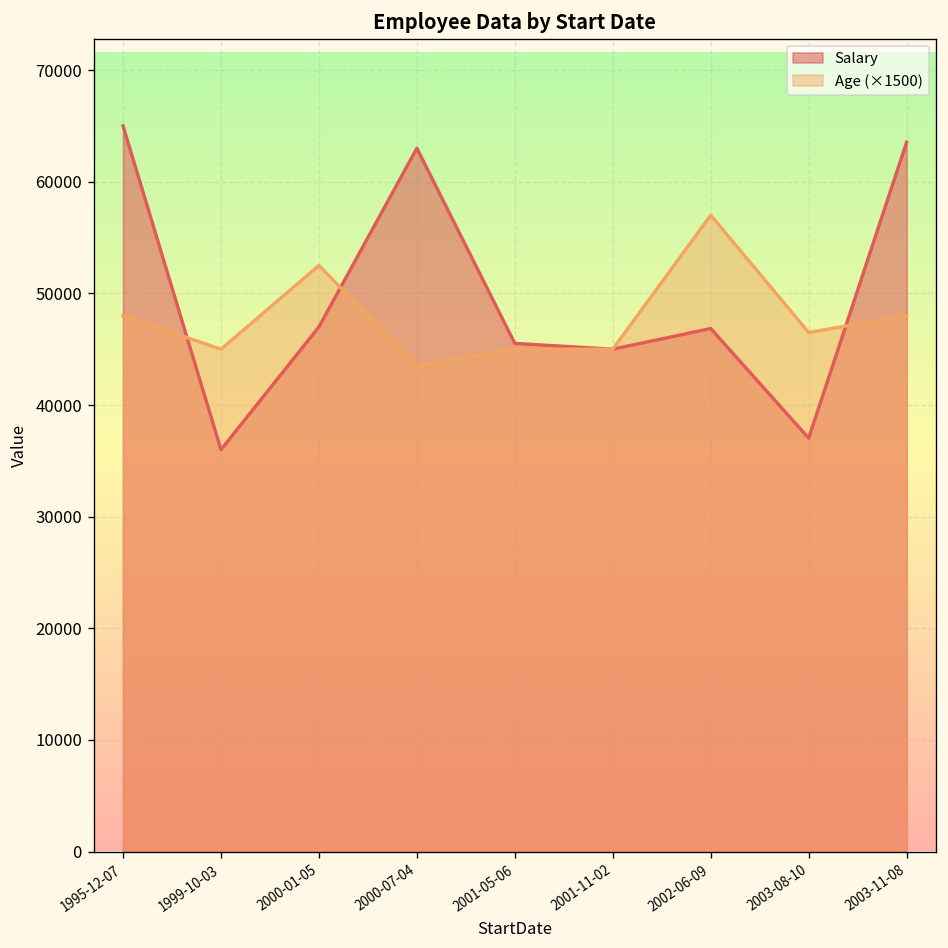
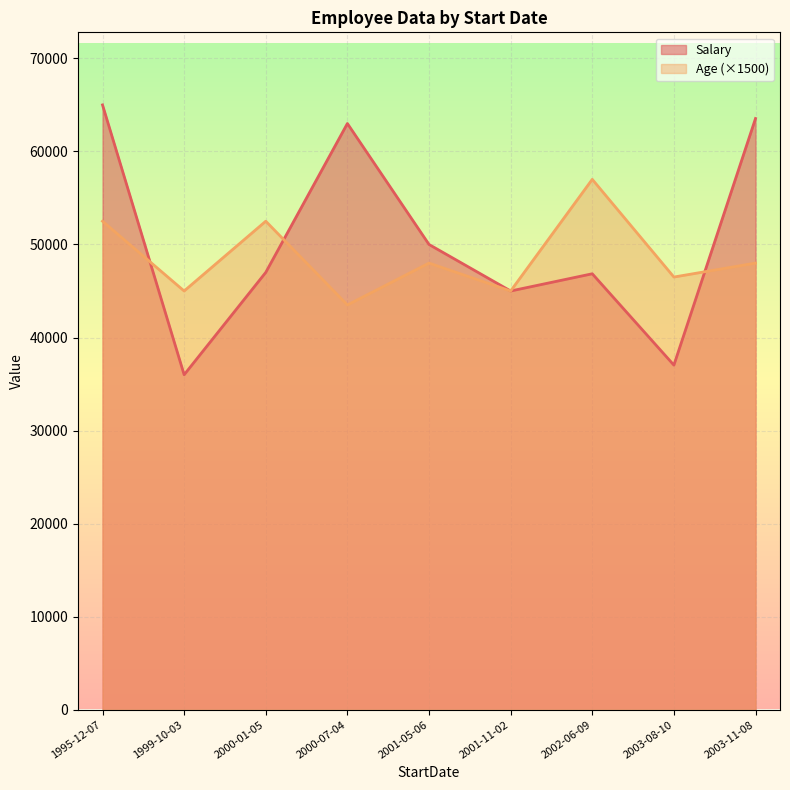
Age (×1500), 1995-12-07: 48000 -> 53000
Salary, 2001-05-06: 46000 -> 50000
Age (×1500), 2001-05-06: 45000 -> 48000
